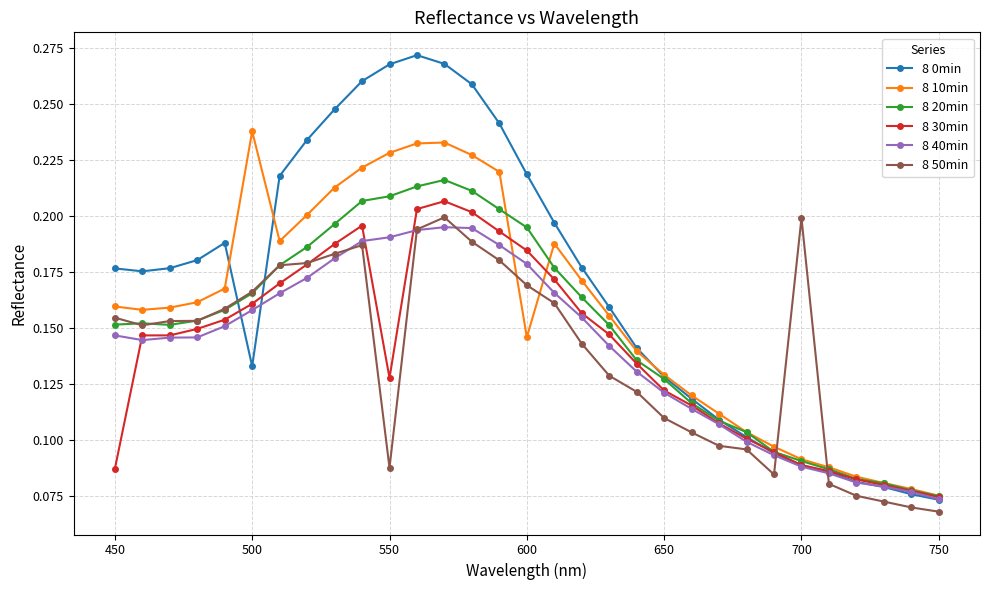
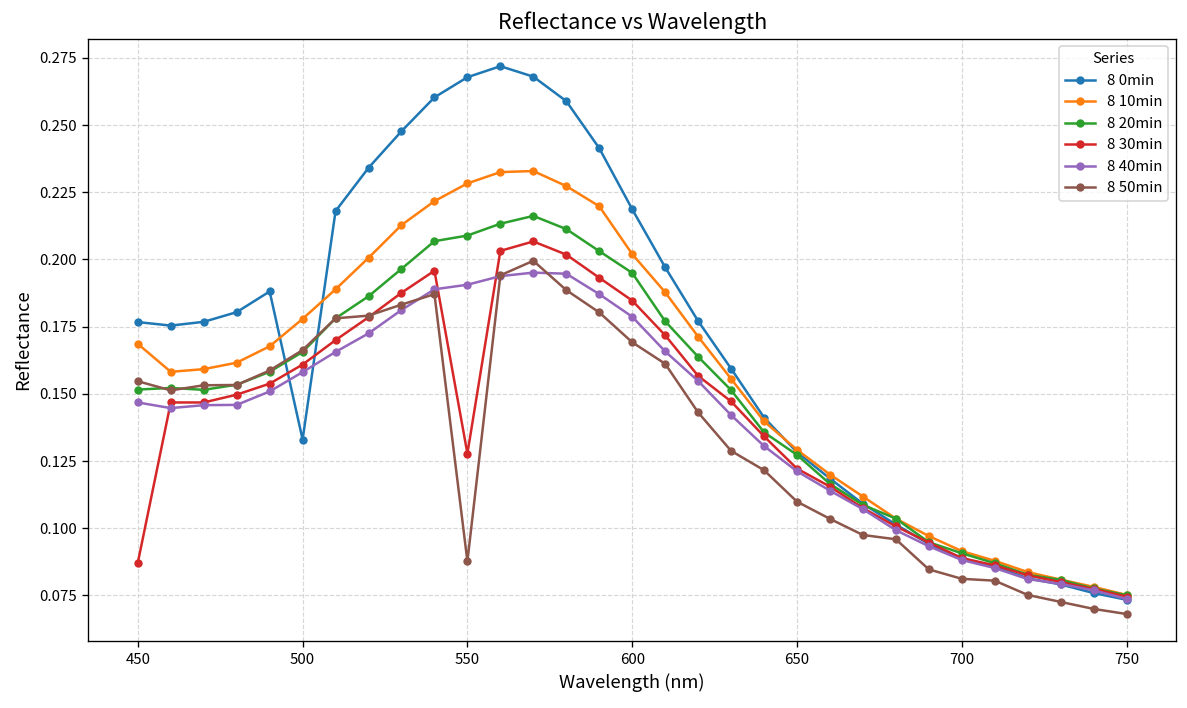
8 10min, 450: 0.160 -> 0.169
8 10min, 500: 0.238 -> 0.178
8 10min, 600: 0.146 -> 0.202
8 50min, 700: 0.199 -> 0.081
